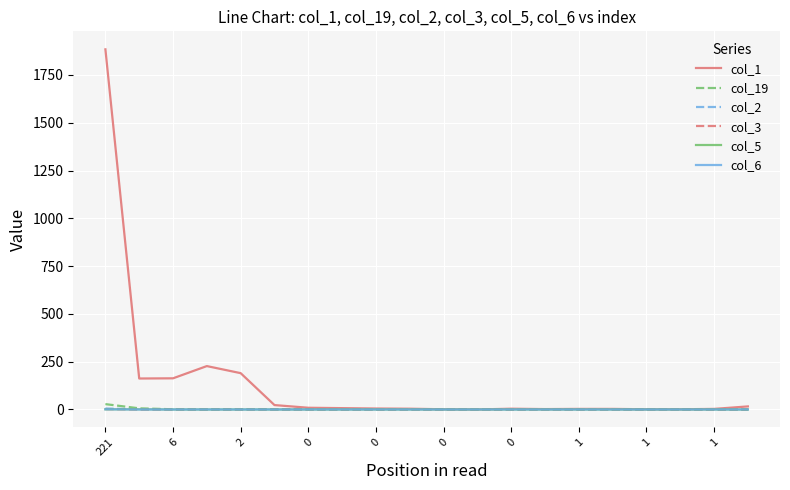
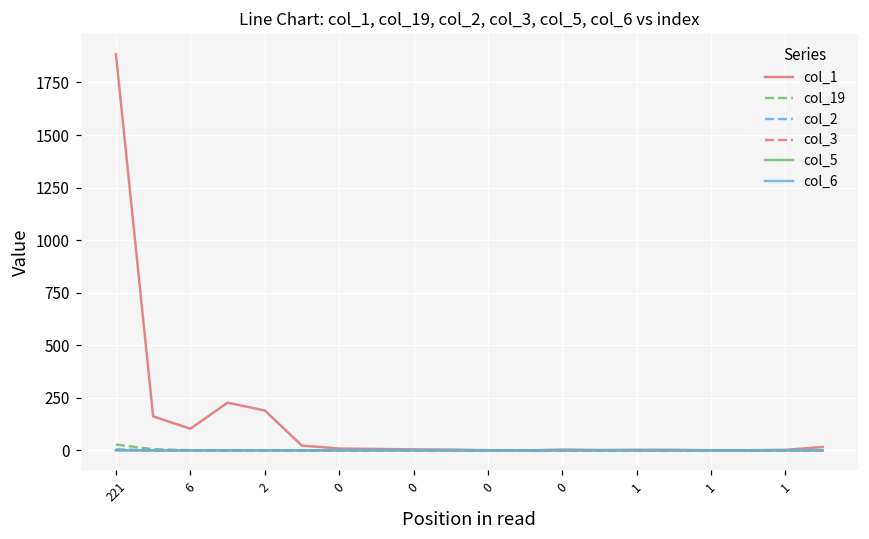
col_1, 6: 160 -> 100
